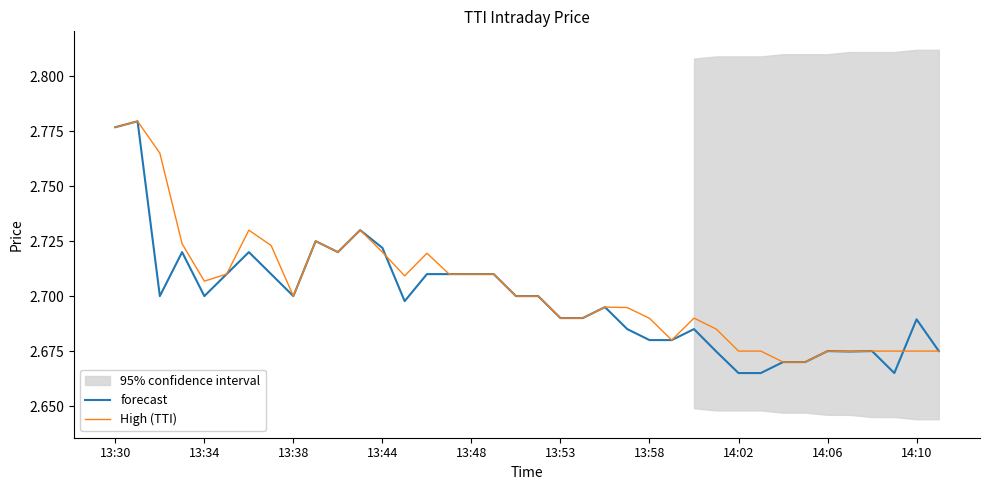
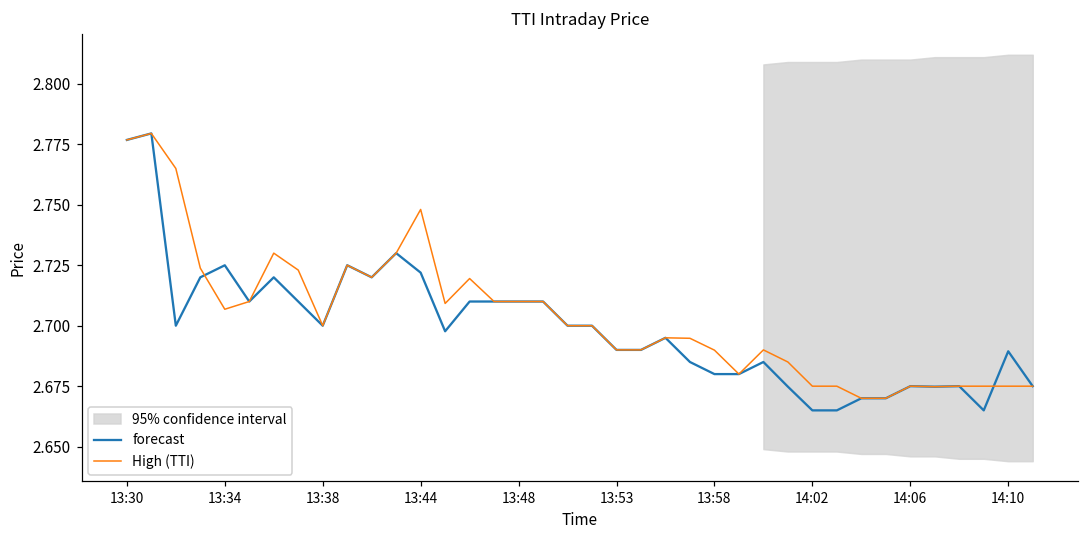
forecast, 13:34: 2.700 -> 2.725
High (TTI), 13:44: 2.720 -> 2.748
